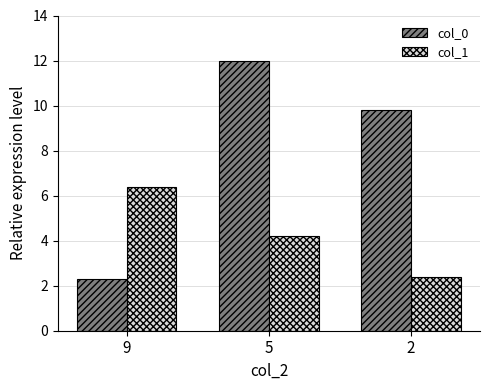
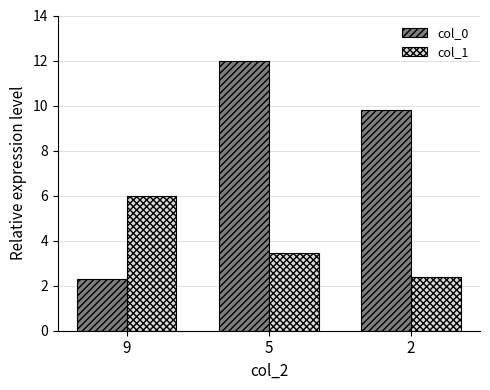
col_1, 9: 6.4 -> 6.0
col_1, 5: 4.2 -> 3.4
